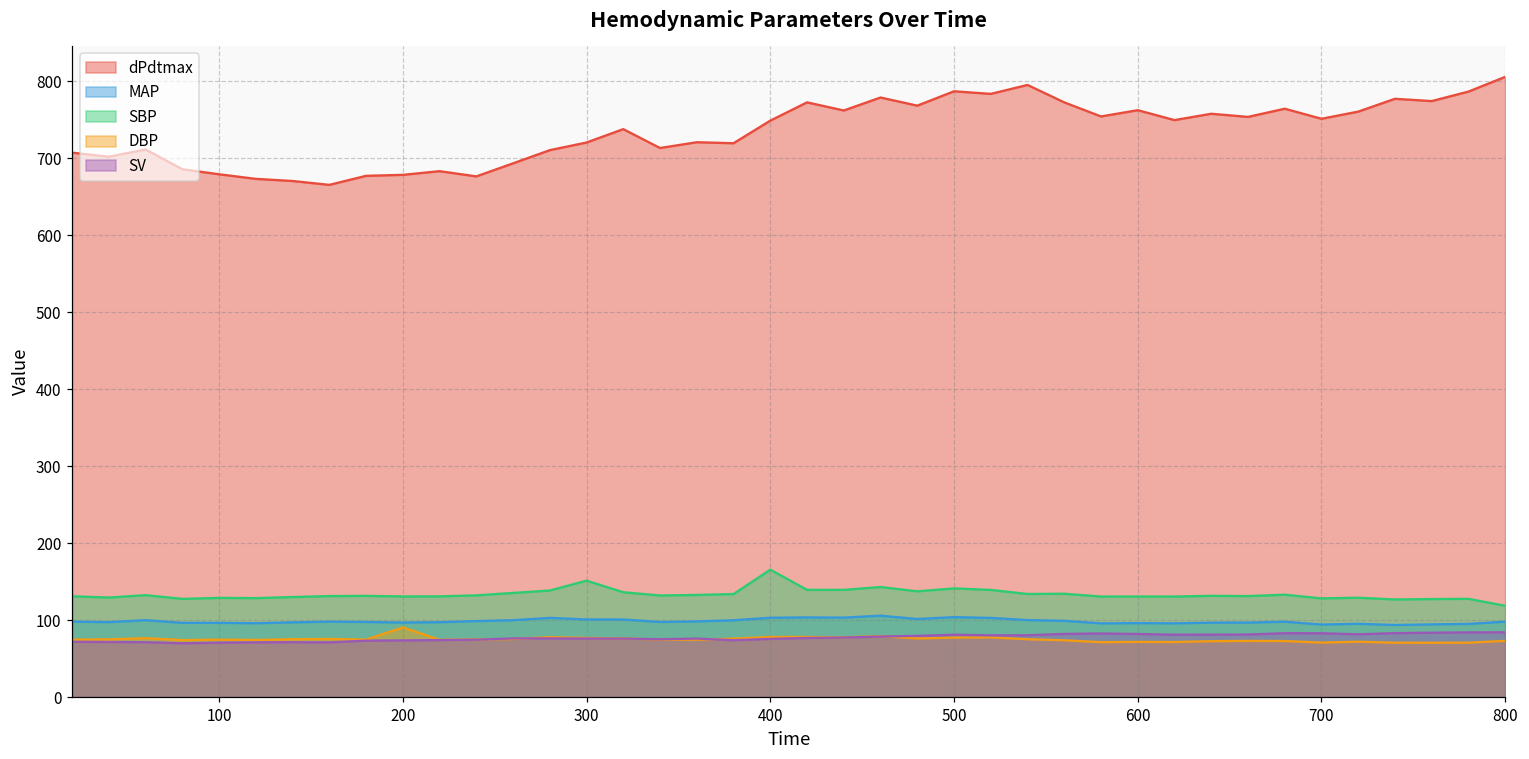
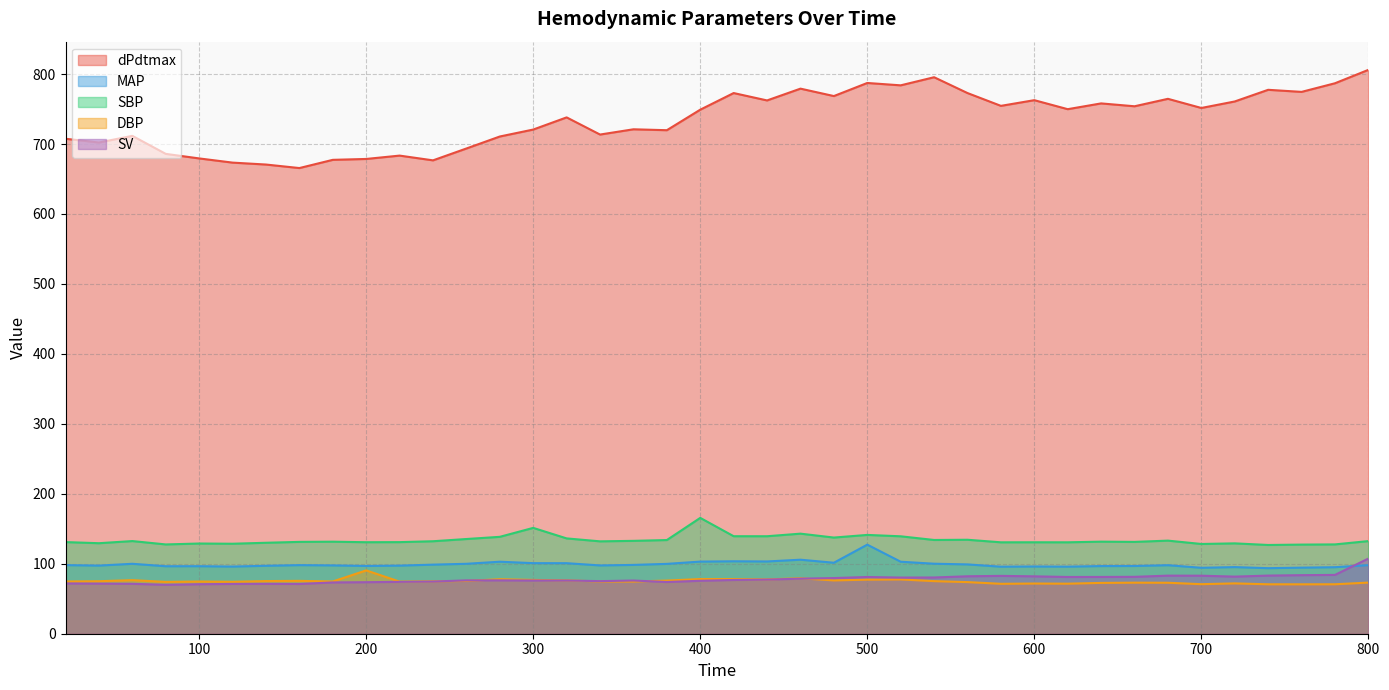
MAP, 500: 100 -> 130
SBP, 800: 120 -> 130
SV, 800: 80 -> 110
